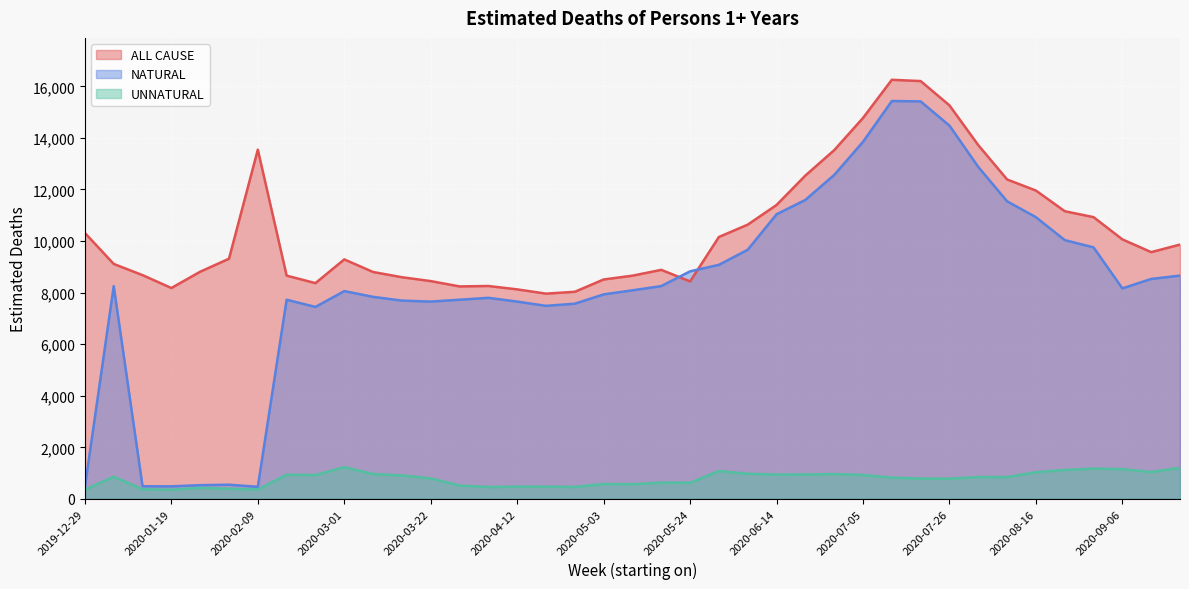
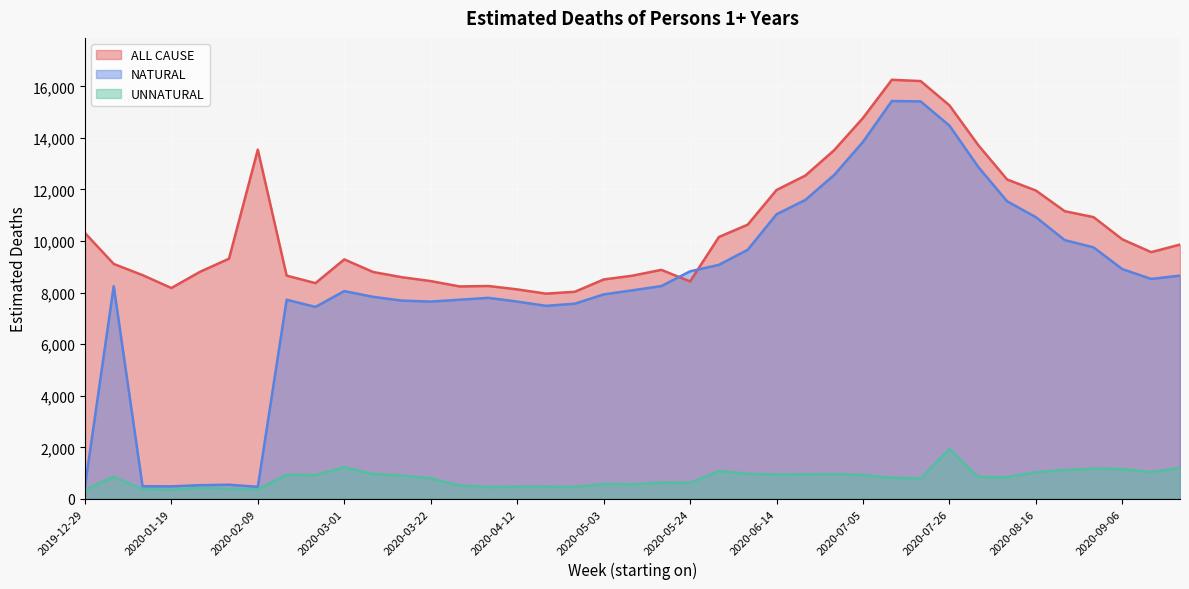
ALL CAUSE, 2020-06-14: 11,400 -> 12,000
UNNATURAL, 2020-07-26: 800 -> 1,900
NATURAL, 2020-09-06: 8,200 -> 8,900
